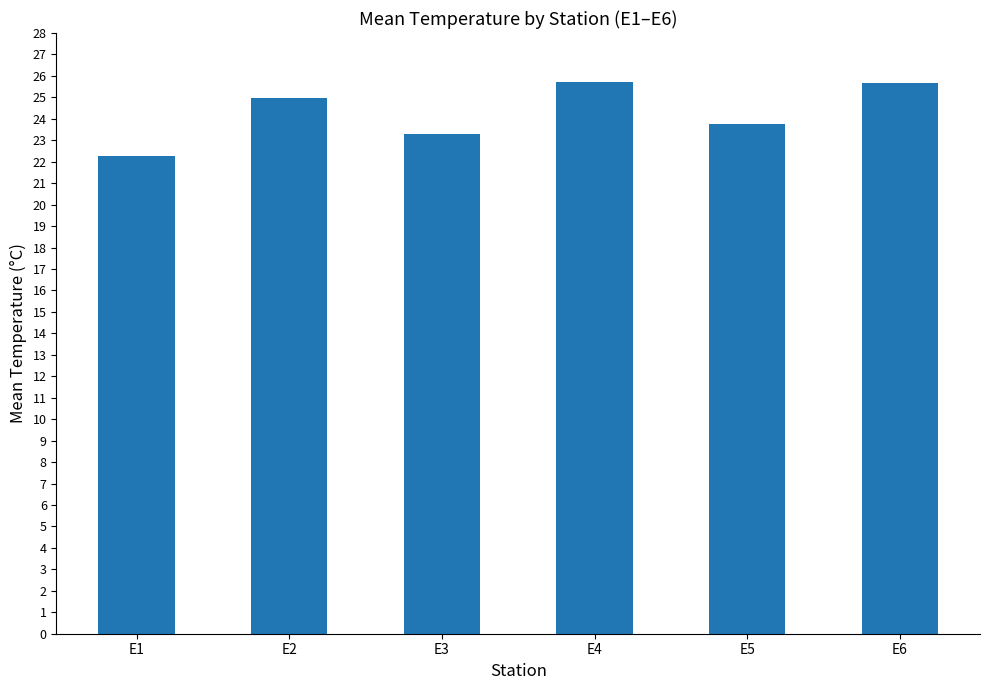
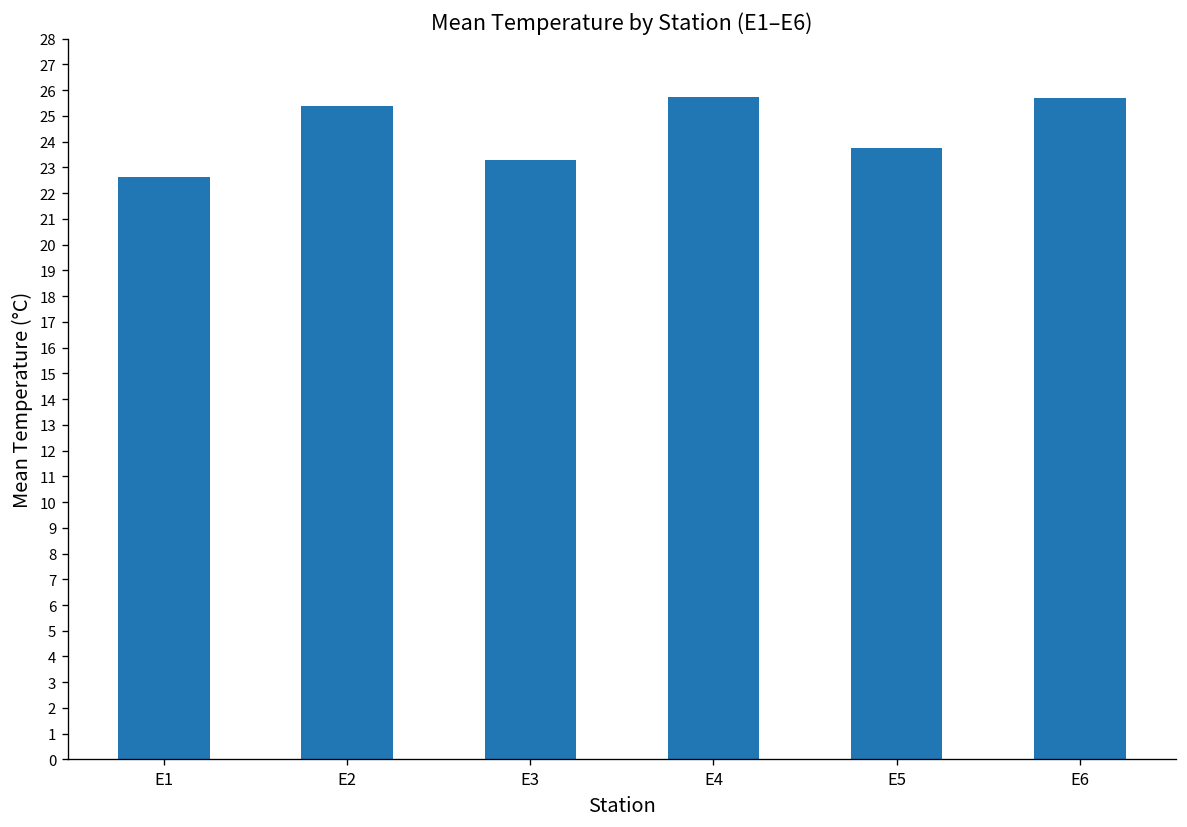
E1: 22.3 -> 22.6
E2: 25.0 -> 25.4
